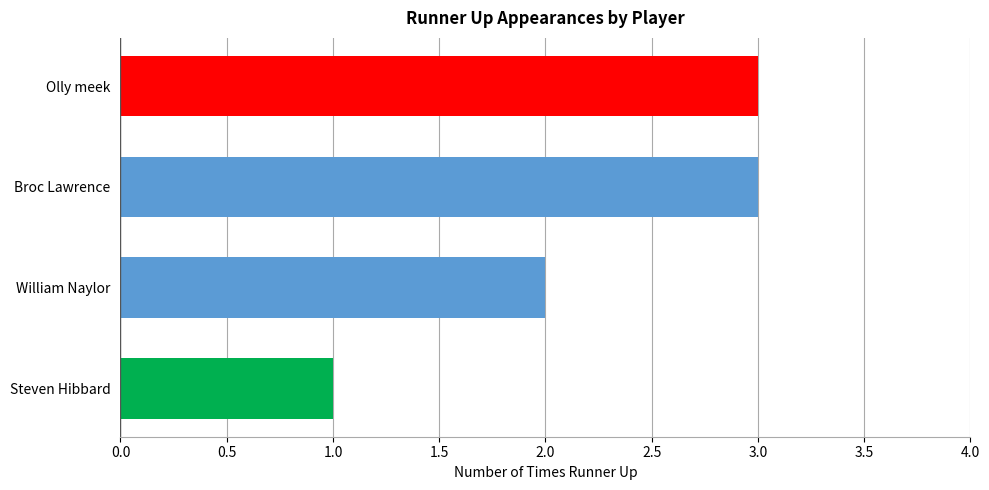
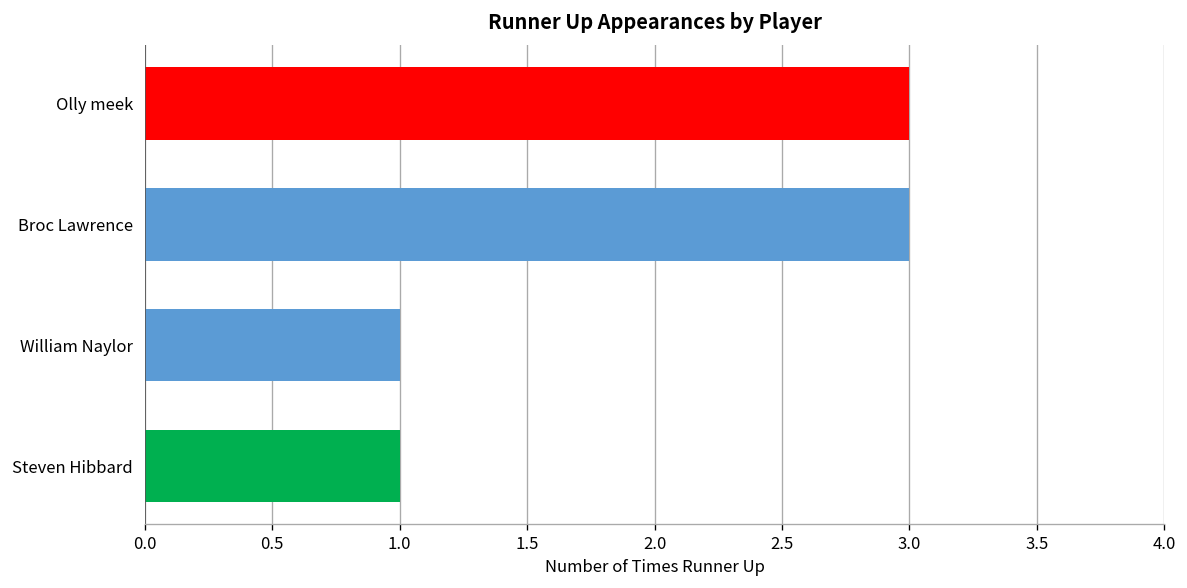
William Naylor: 2 -> 1
